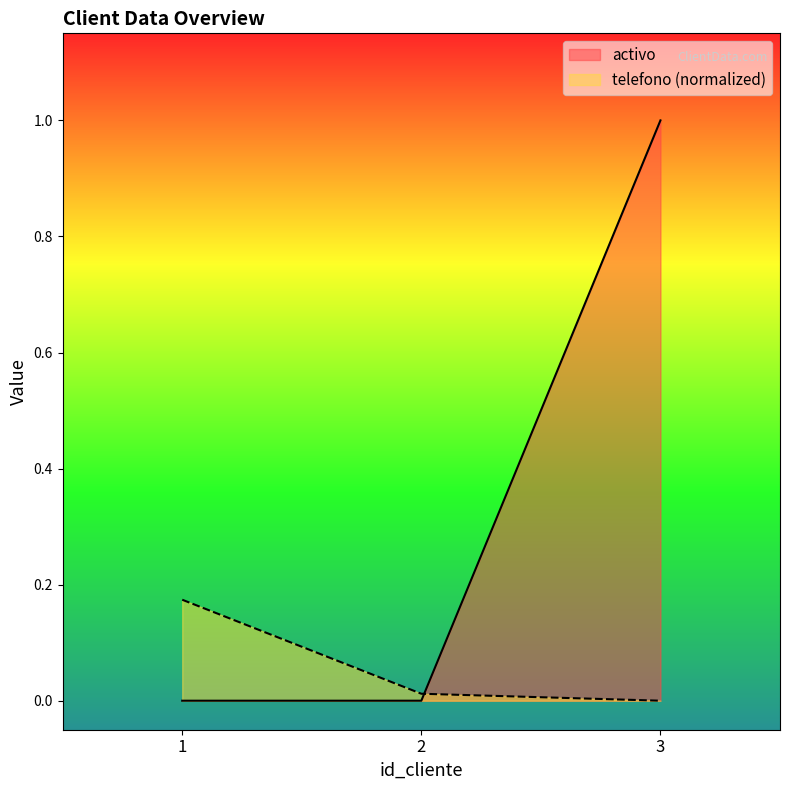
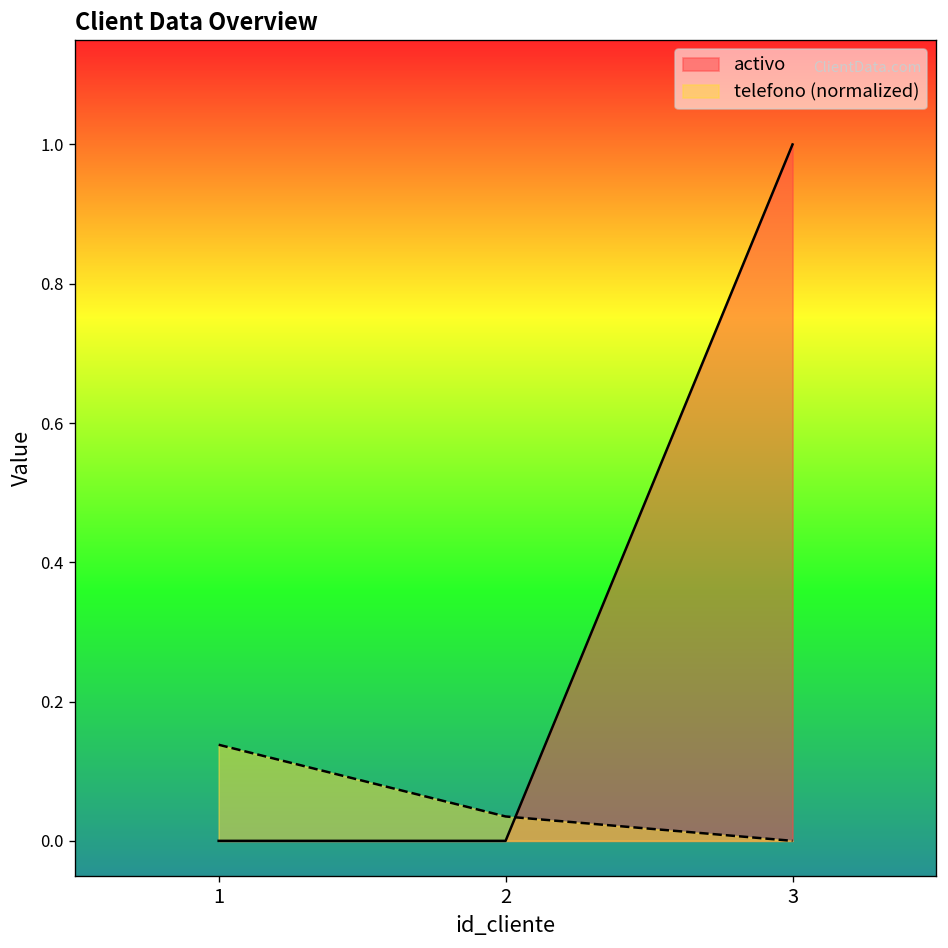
telefono (normalized), 1: 0.17 -> 0.14
telefono (normalized), 2: 0.01 -> 0.04
